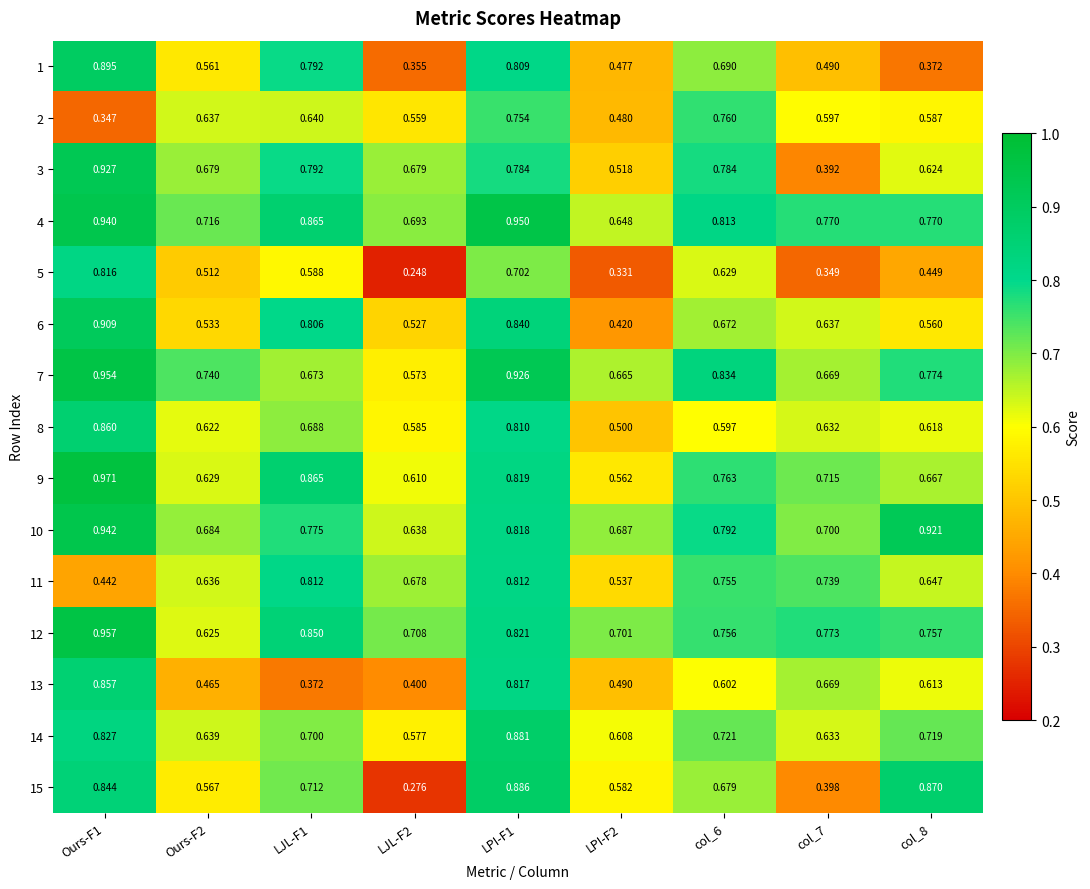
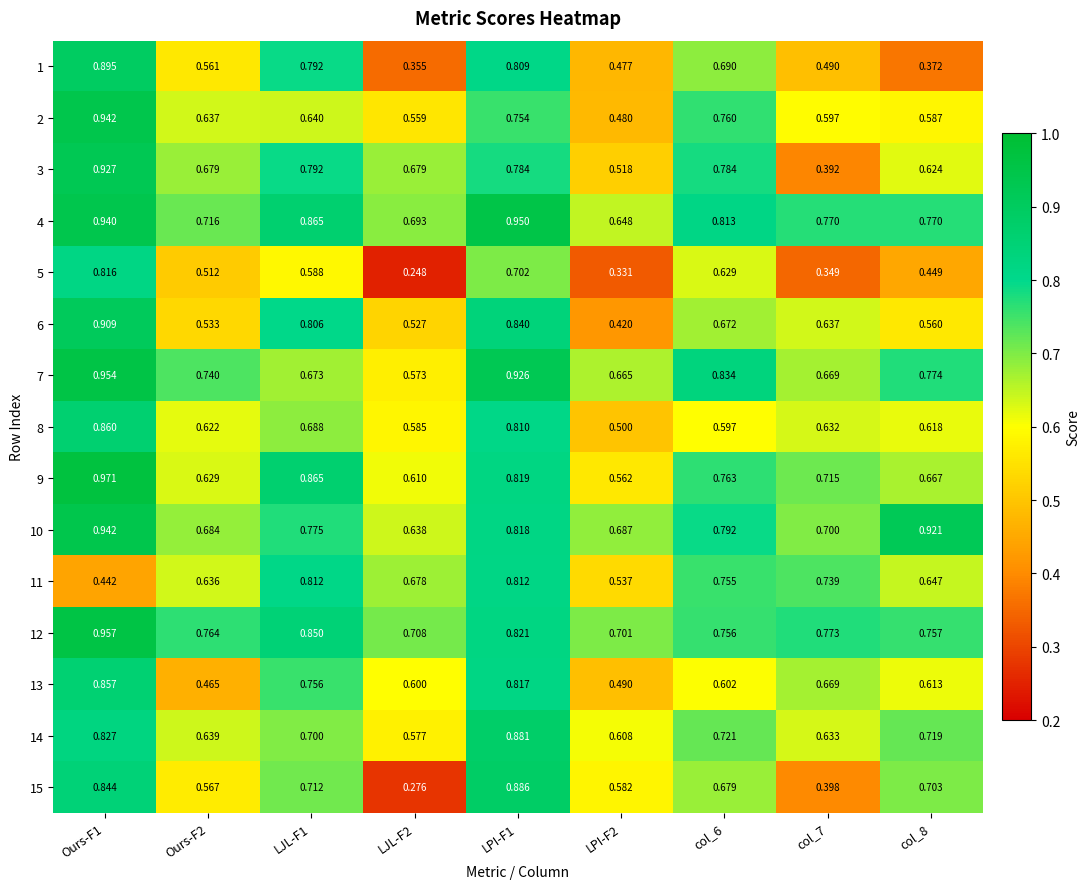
2, Ours-F1: 0.347 -> 0.942
12, Ours-F2: 0.625 -> 0.764
13, LJL-F1: 0.372 -> 0.756
13, LJL-F2: 0.400 -> 0.600
15, col_8: 0.870 -> 0.703
